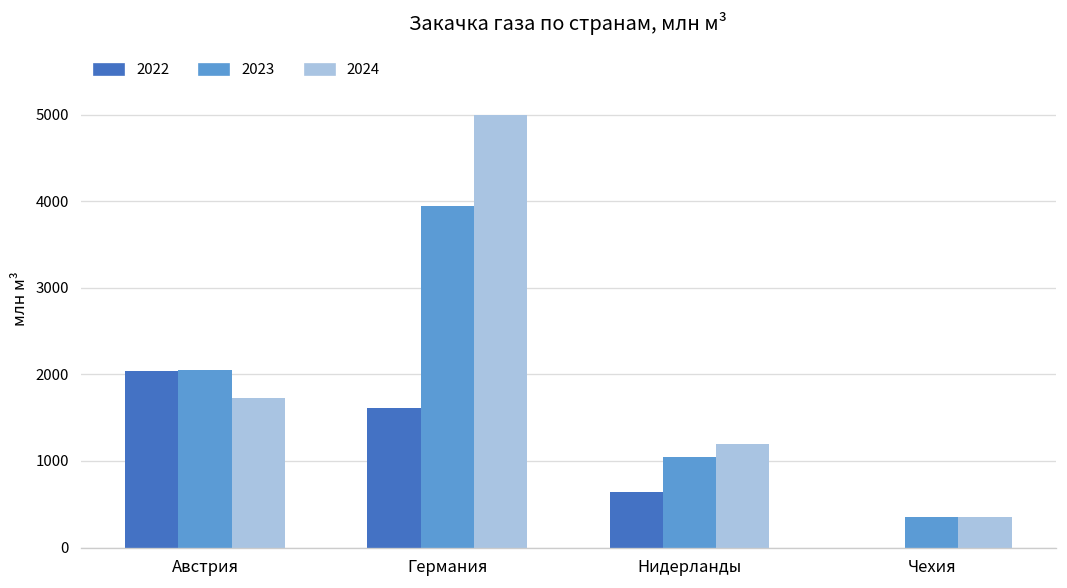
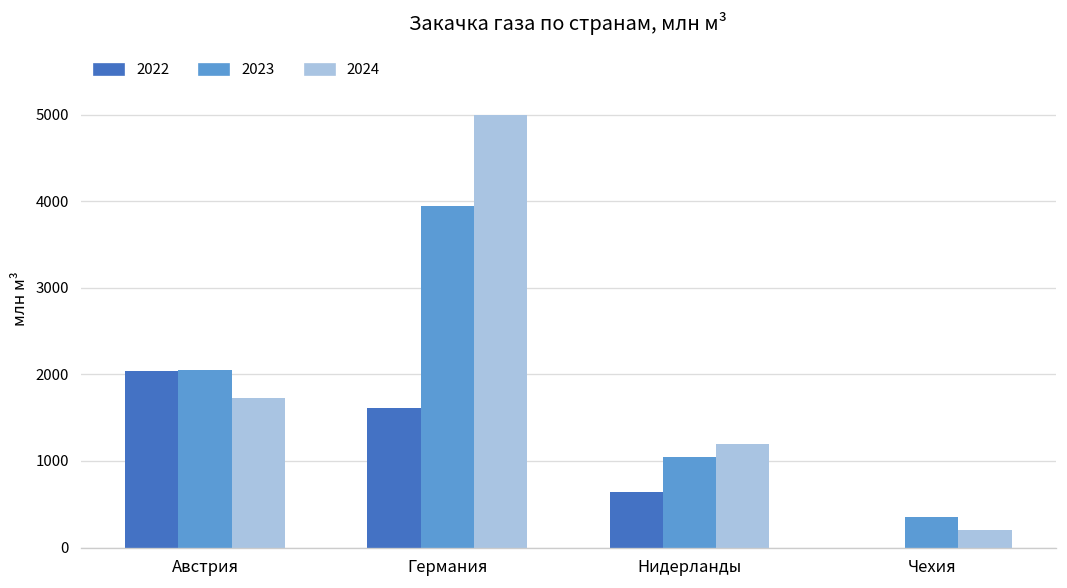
2024, Чехия: 400 -> 200
